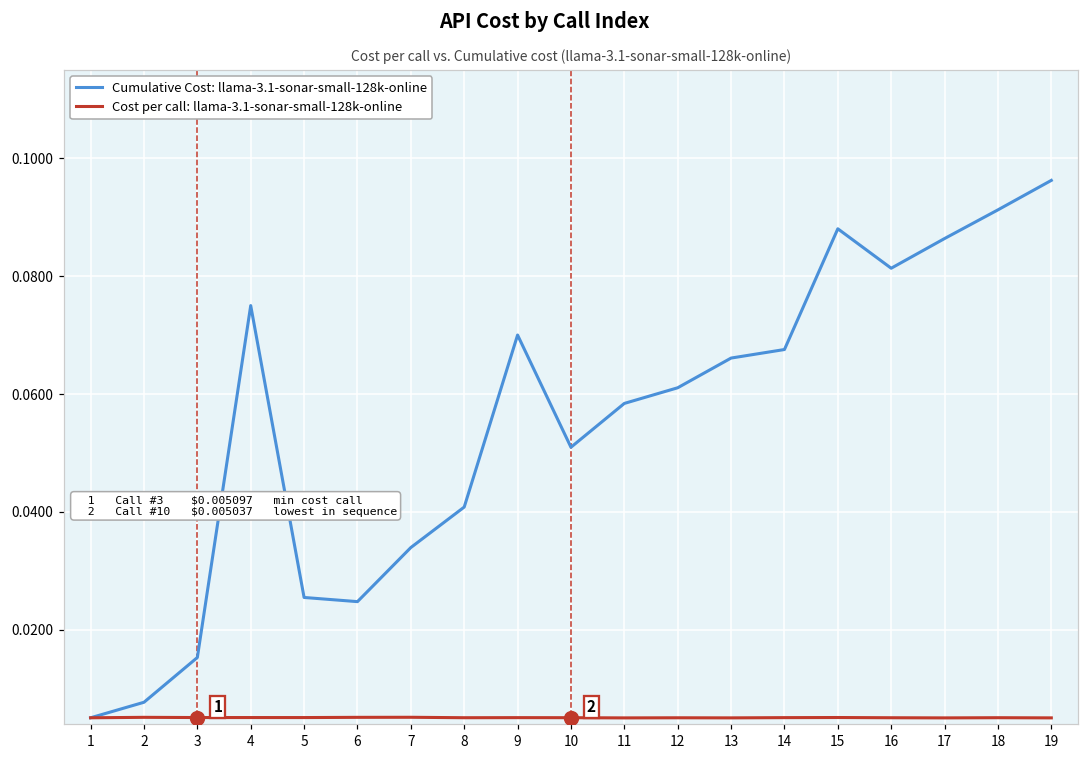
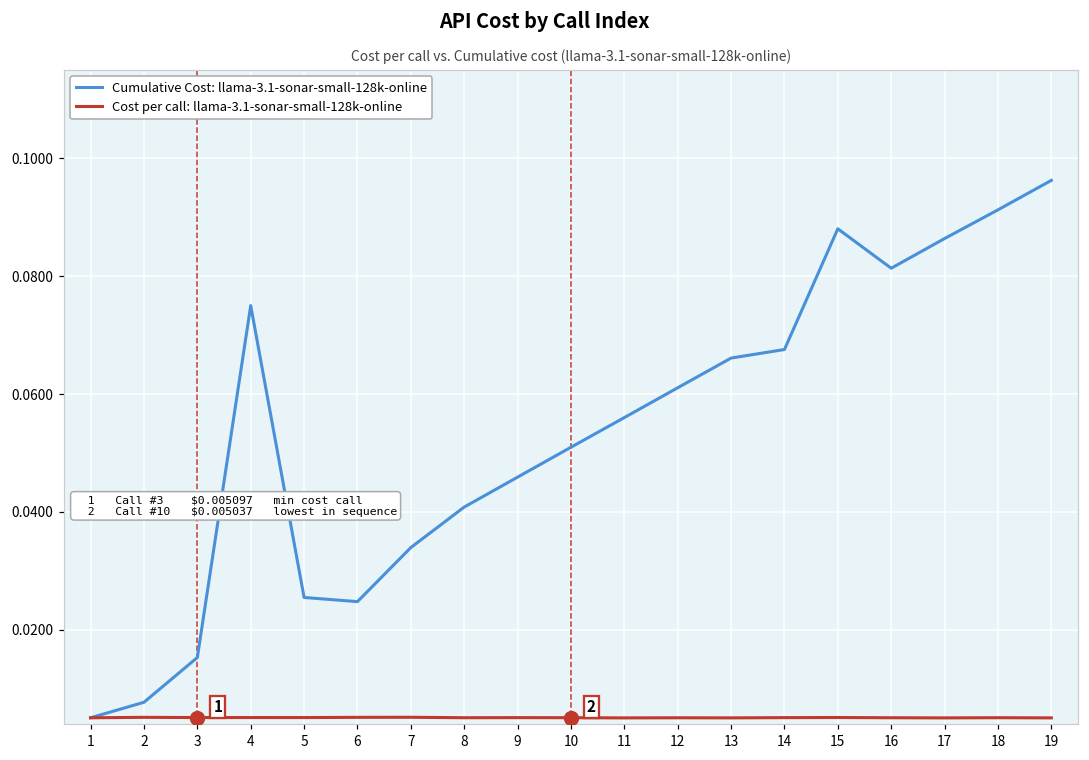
Cumulative Cost: llama-3.1-sonar-small-128k-online, 9: 0.070 -> 0.046
Cumulative Cost: llama-3.1-sonar-small-128k-online, 11: 0.058 -> 0.056
